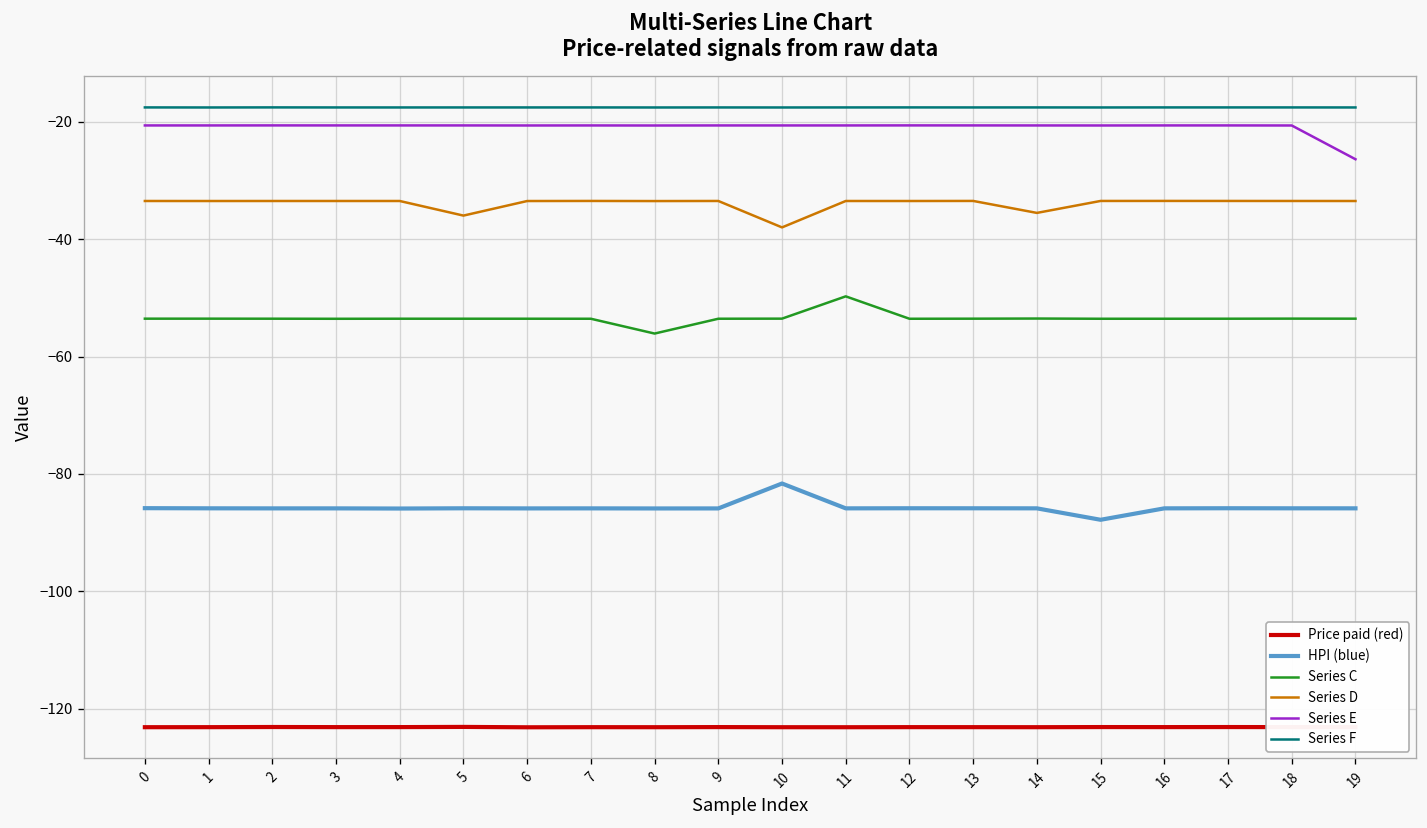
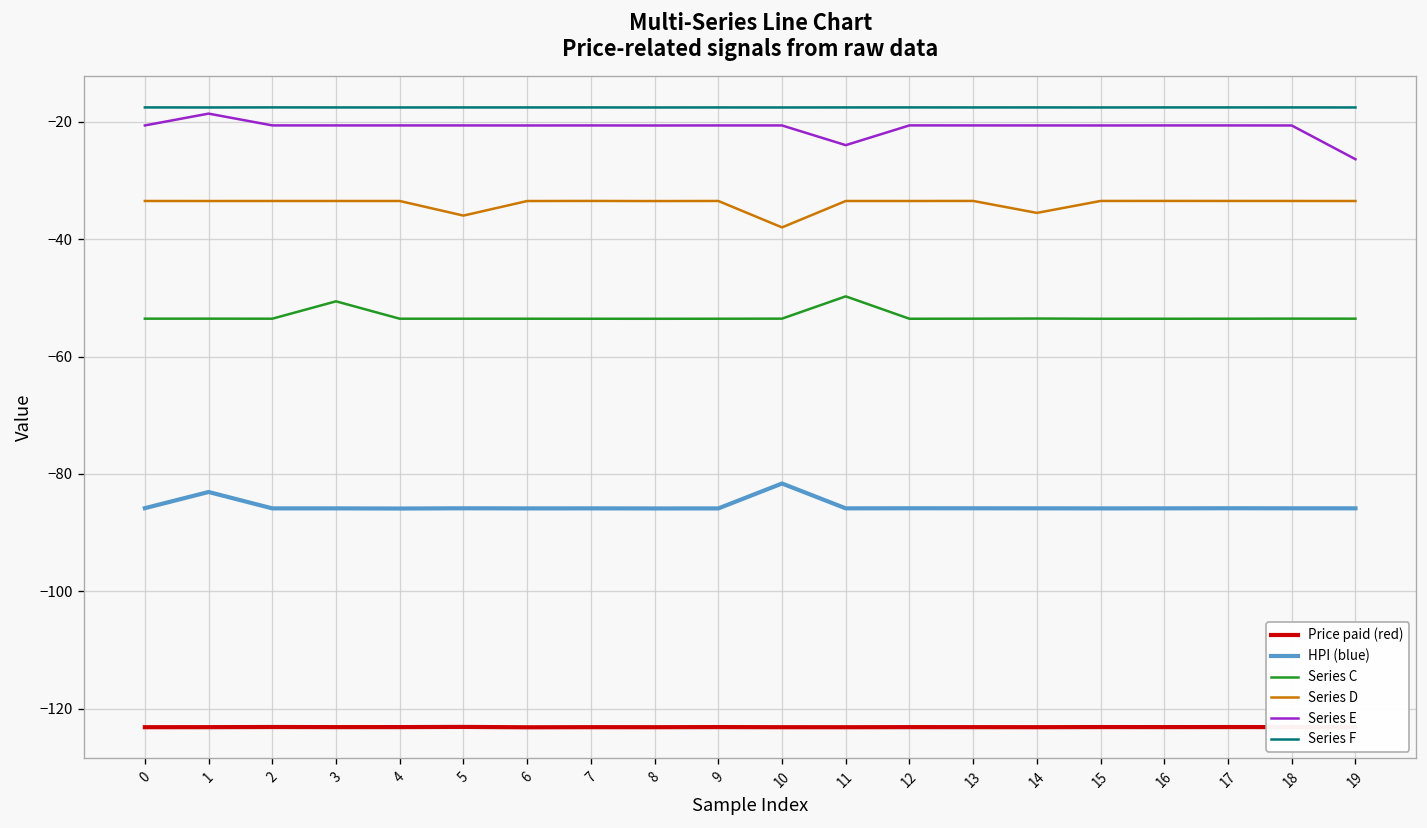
HPI (blue), 1: -86 -> -83
Series E, 1: -21 -> -19
Series C, 3: -54 -> -51
Series C, 8: -56 -> -54
Series E, 11: -21 -> -24
HPI (blue), 15: -88 -> -86
